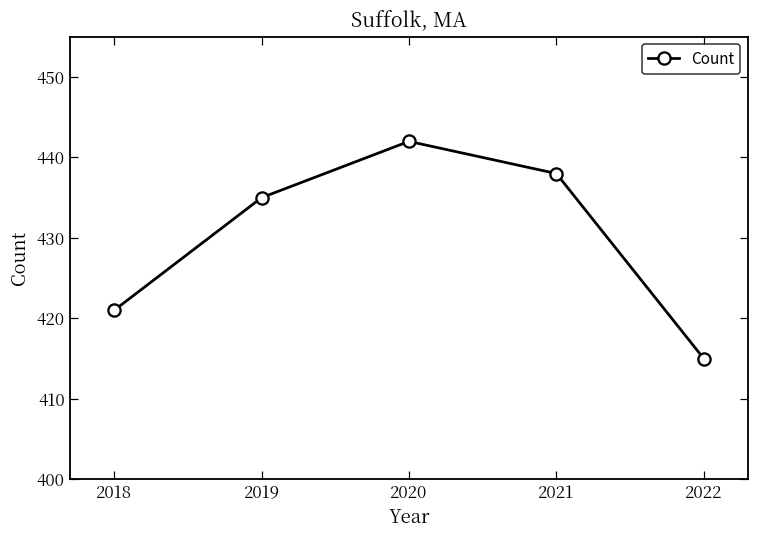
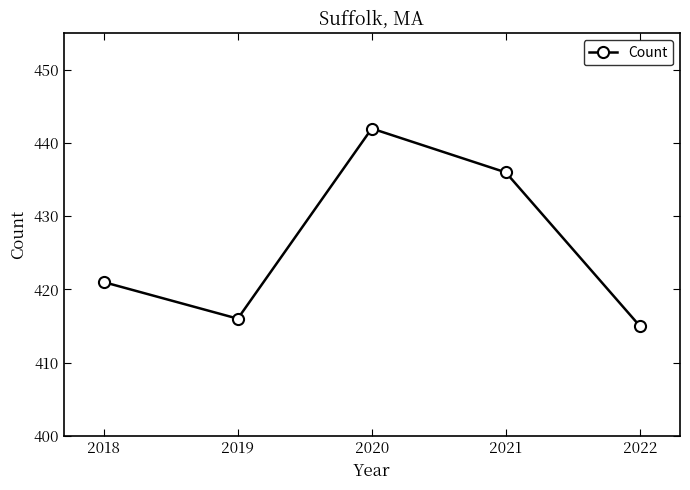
2019: 435 -> 416
2021: 438 -> 436
